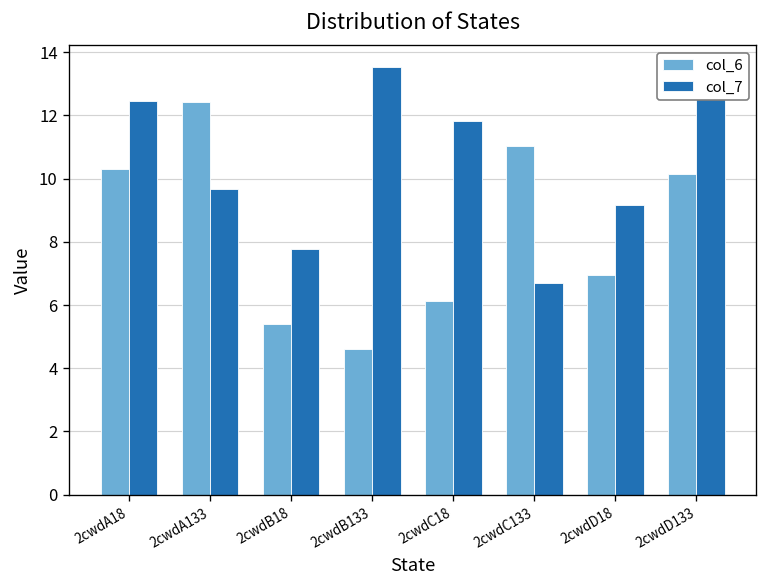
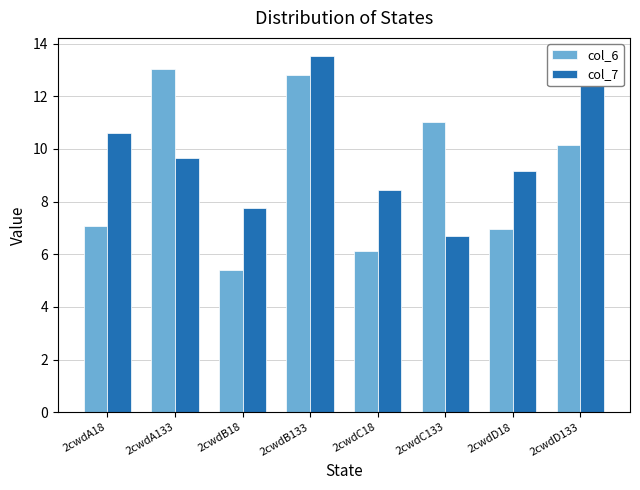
col_6, 2cwdA18: 10.3 -> 7.1
col_7, 2cwdA18: 12.4 -> 10.6
col_6, 2cwdA133: 12.4 -> 13.0
col_6, 2cwdB133: 4.6 -> 12.8
col_7, 2cwdC18: 11.8 -> 8.4
